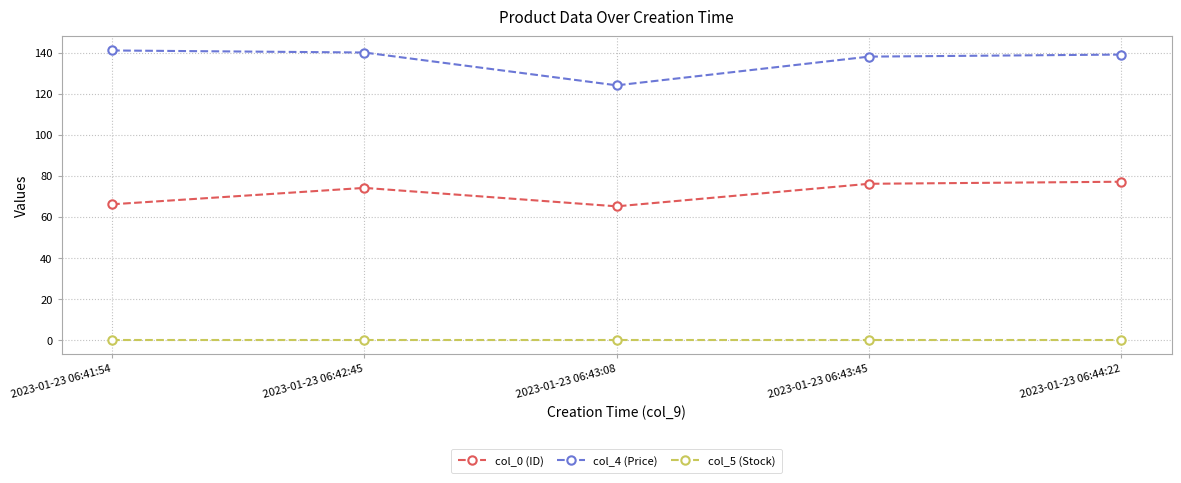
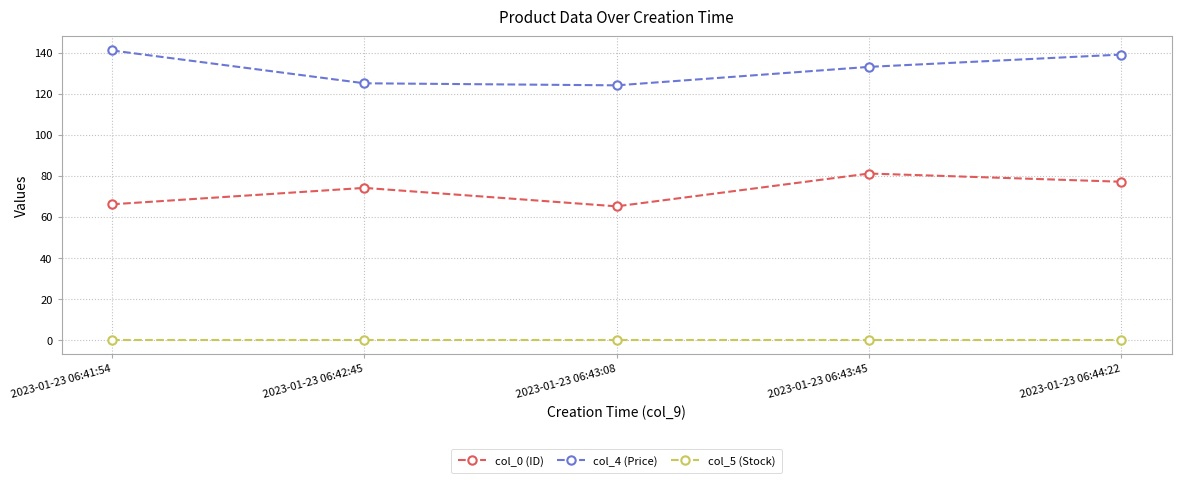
col_4 (Price), 2023-01-23 06:42:45: 140 -> 125
col_0 (ID), 2023-01-23 06:43:45: 76 -> 81
col_4 (Price), 2023-01-23 06:43:45: 138 -> 133
